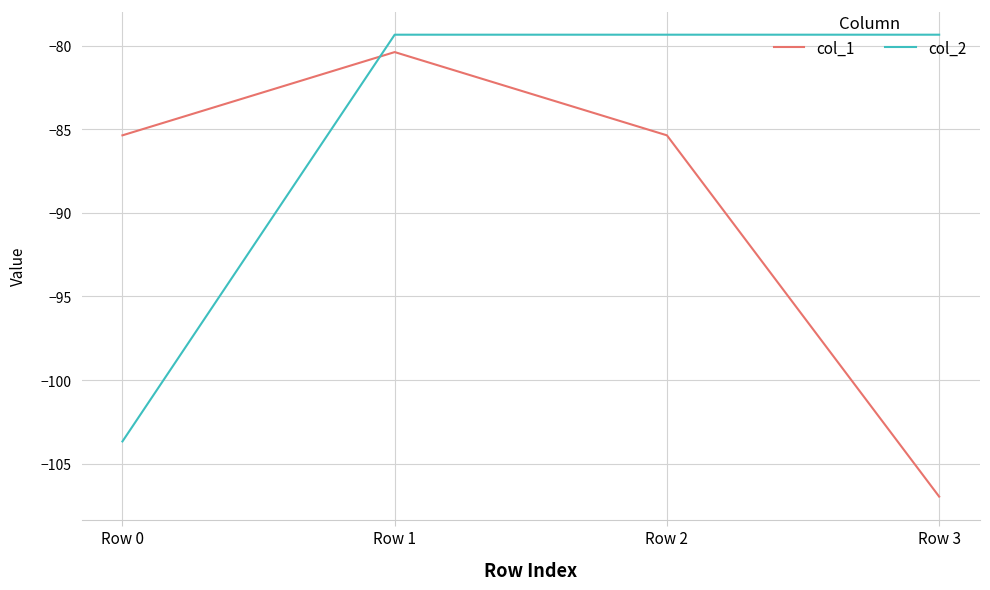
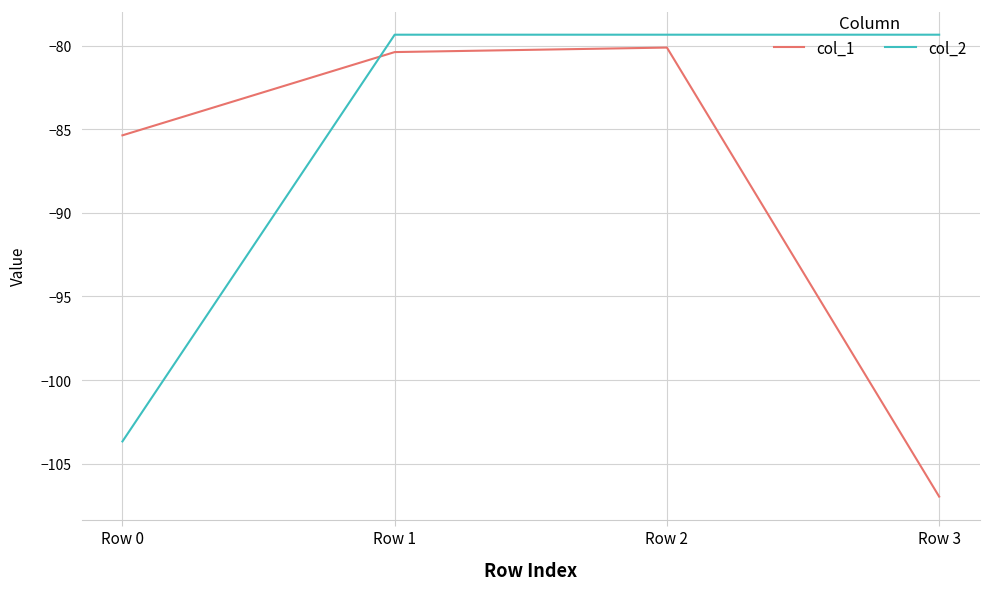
col_1, Row 2: -85.4 -> -80.1
